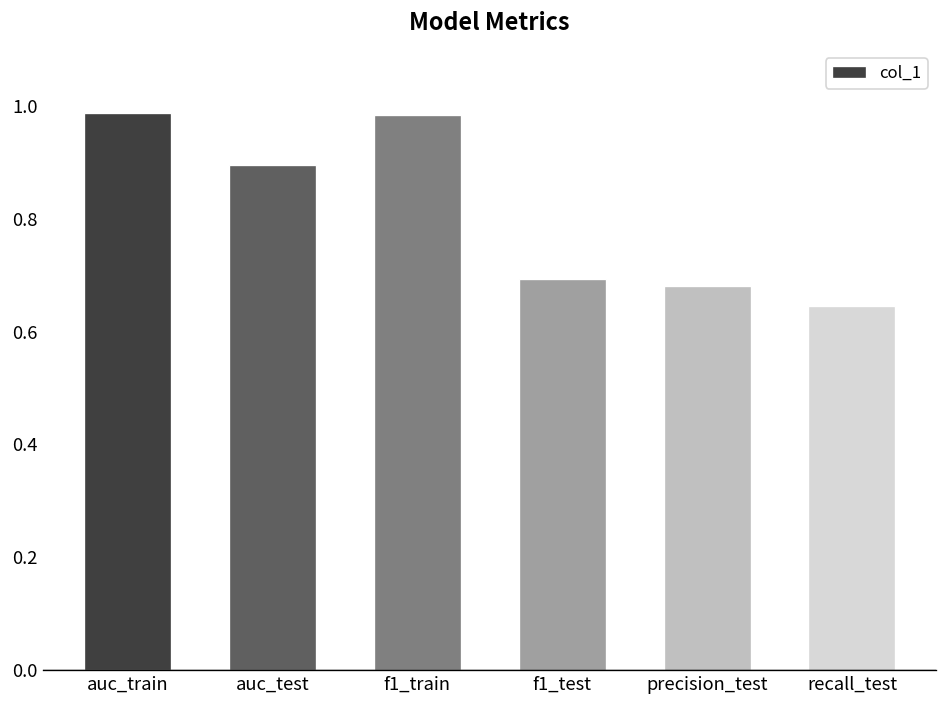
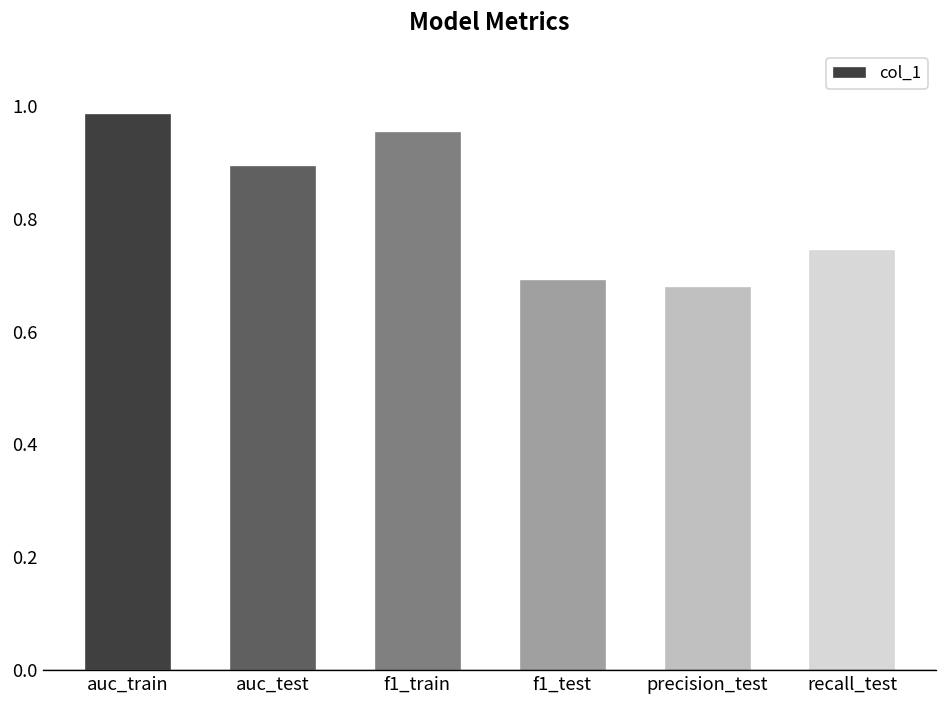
f1_train: 0.98 -> 0.96
recall_test: 0.65 -> 0.75
